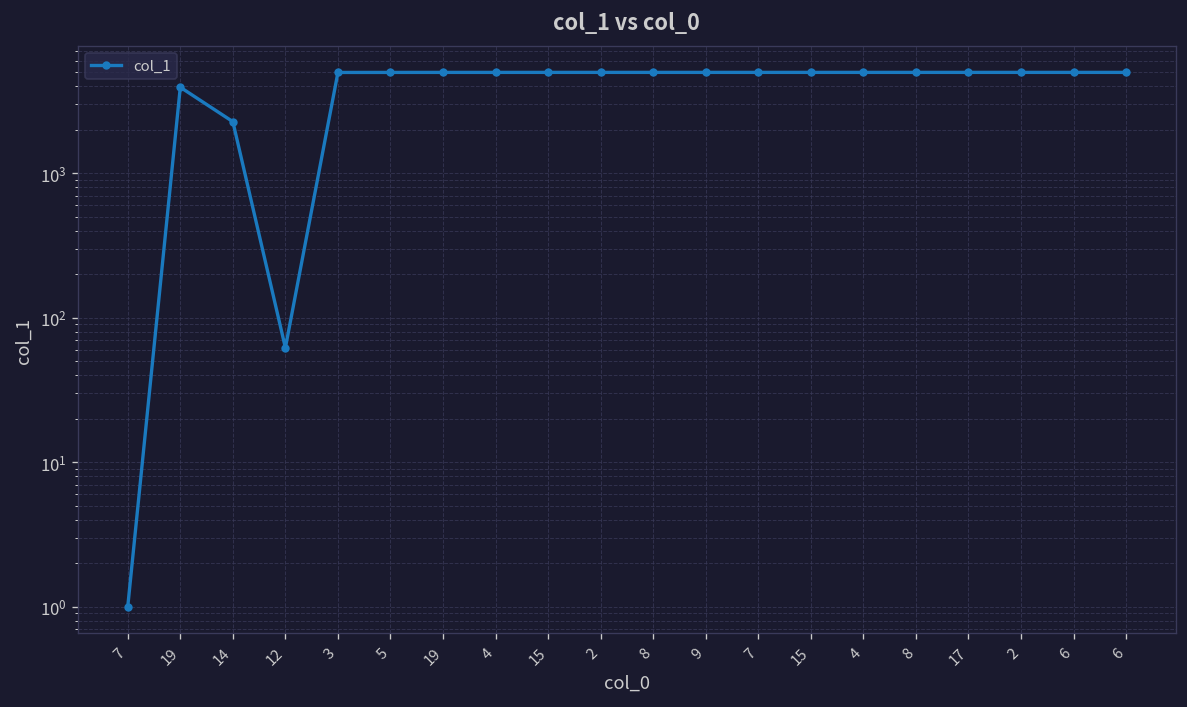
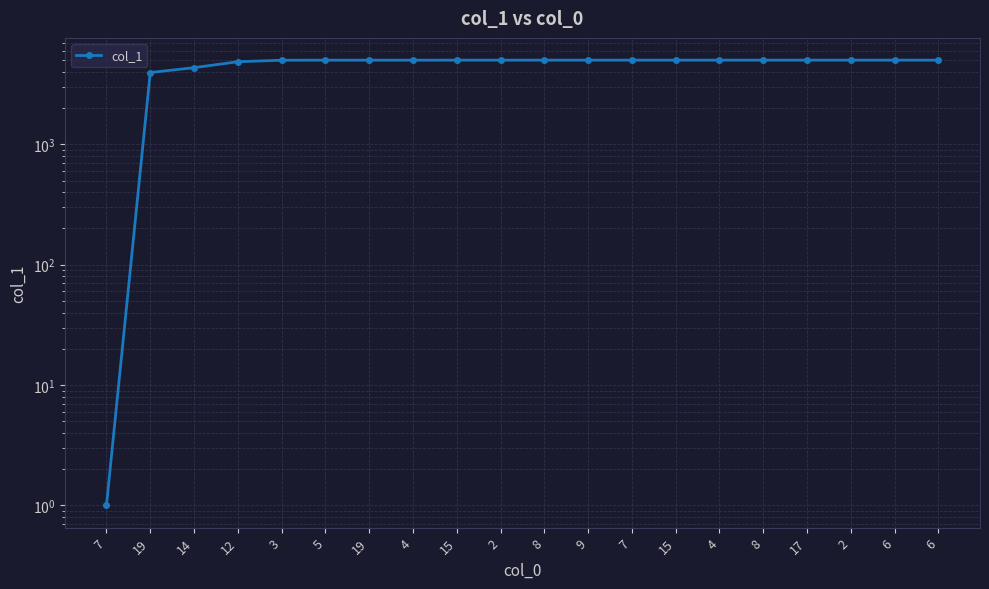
14: 2300 -> 4300
12: 60 -> 4900
